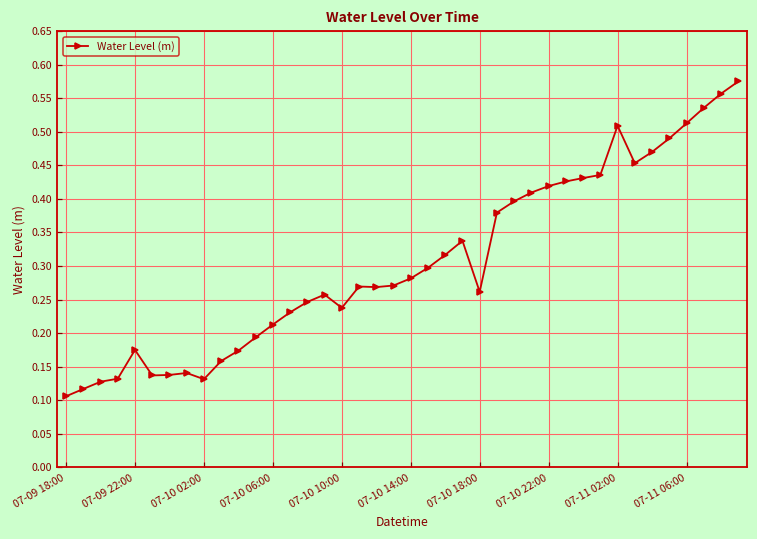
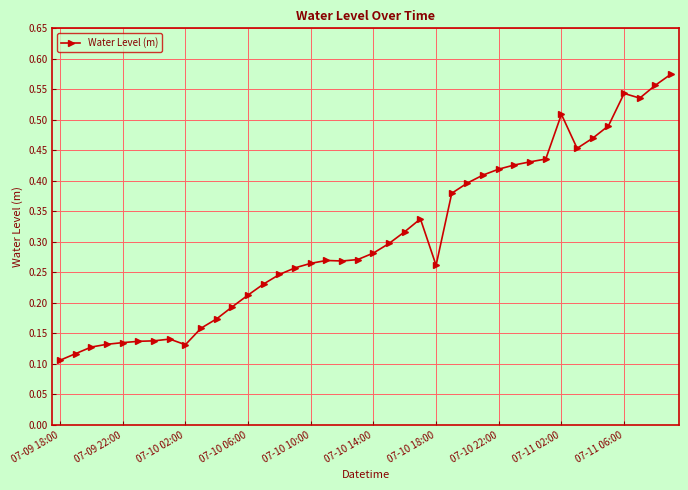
07-09 22:00: 0.17 -> 0.13
07-10 10:00: 0.24 -> 0.26
07-11 06:00: 0.51 -> 0.54
